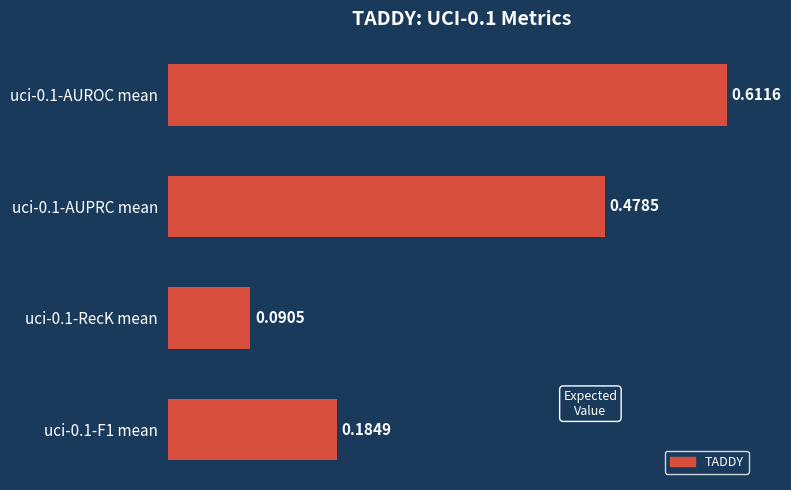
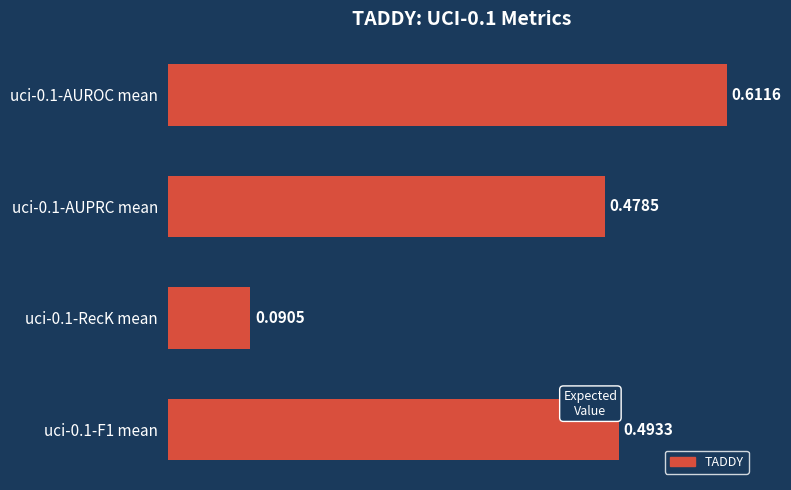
uci-0.1-F1 mean: 0.1849 -> 0.4933
